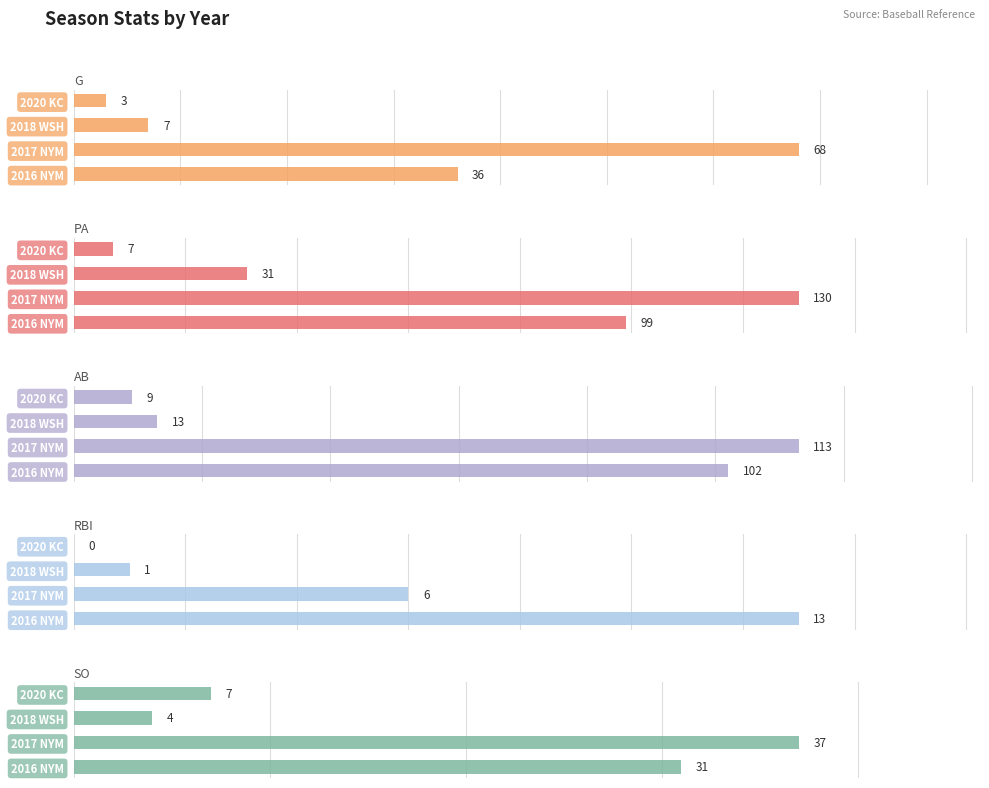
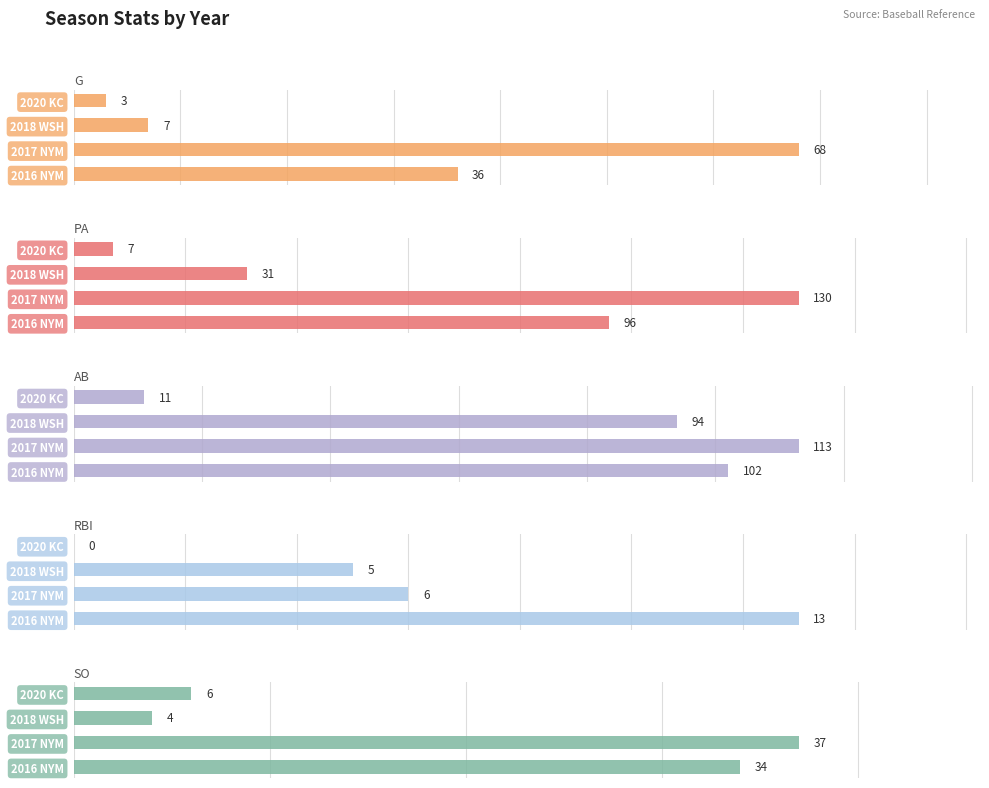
PA, 2016 NYM: 99 -> 96
AB, 2020 KC: 9 -> 11
AB, 2018 WSH: 13 -> 94
RBI, 2018 WSH: 1 -> 5
SO, 2020 KC: 7 -> 6
SO, 2016 NYM: 31 -> 34
